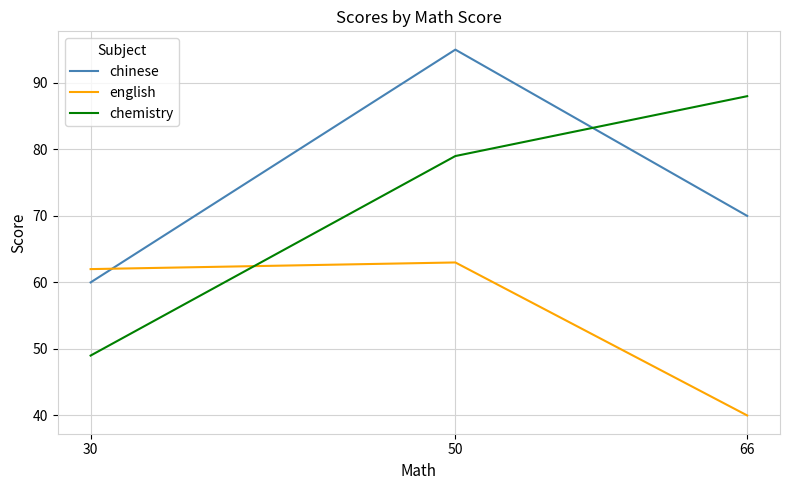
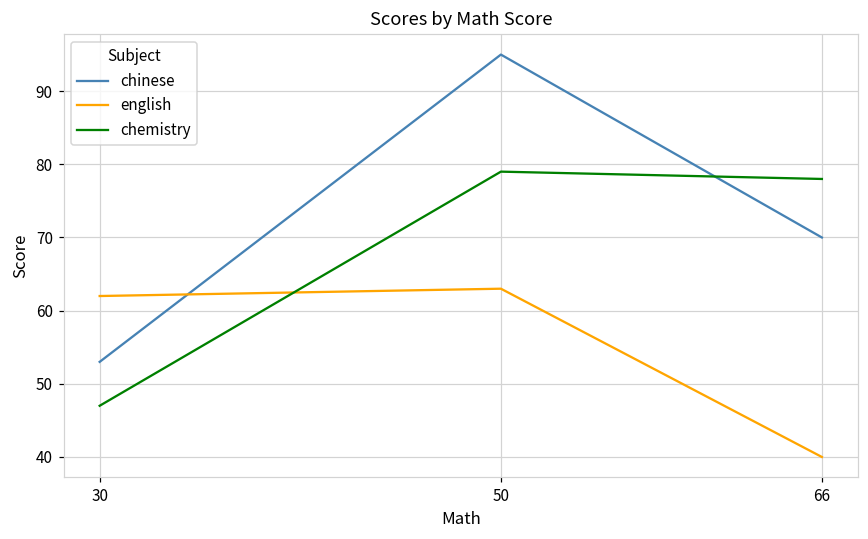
chinese, 30: 60 -> 53
chemistry, 30: 49 -> 47
chemistry, 66: 88 -> 78
